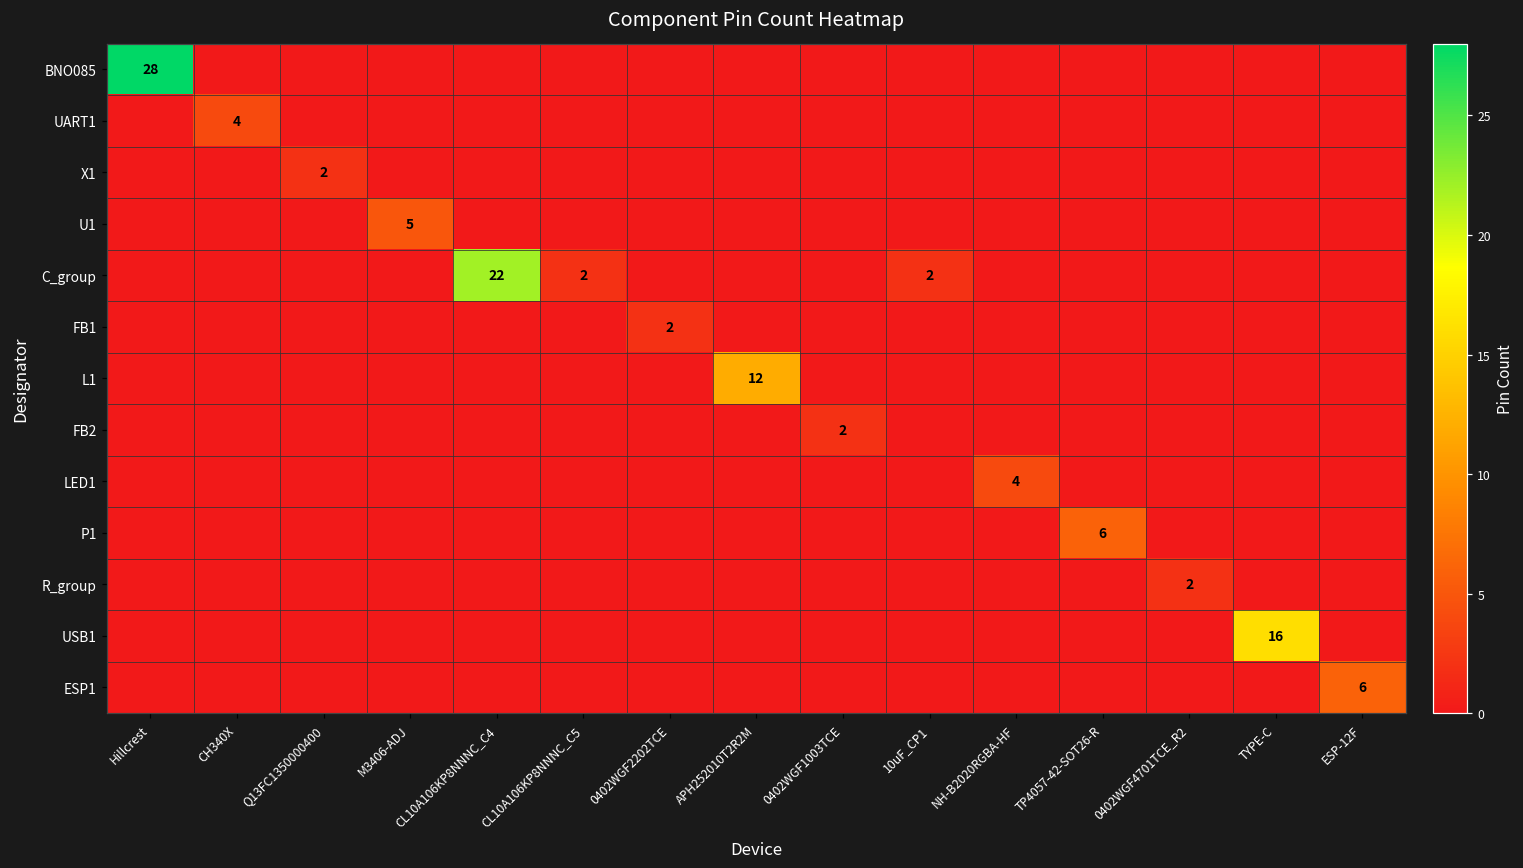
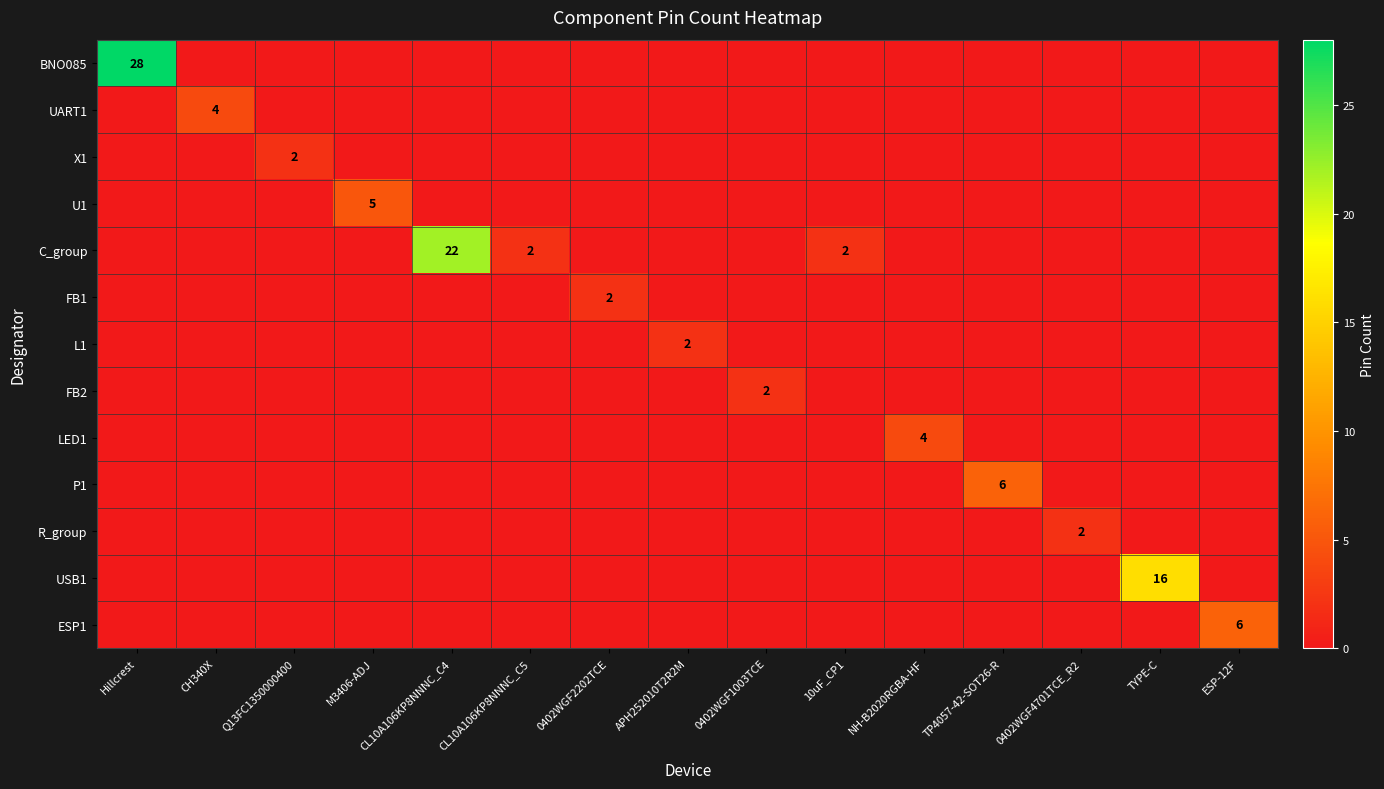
L1, APH252010T2R2M: 12 -> 2
